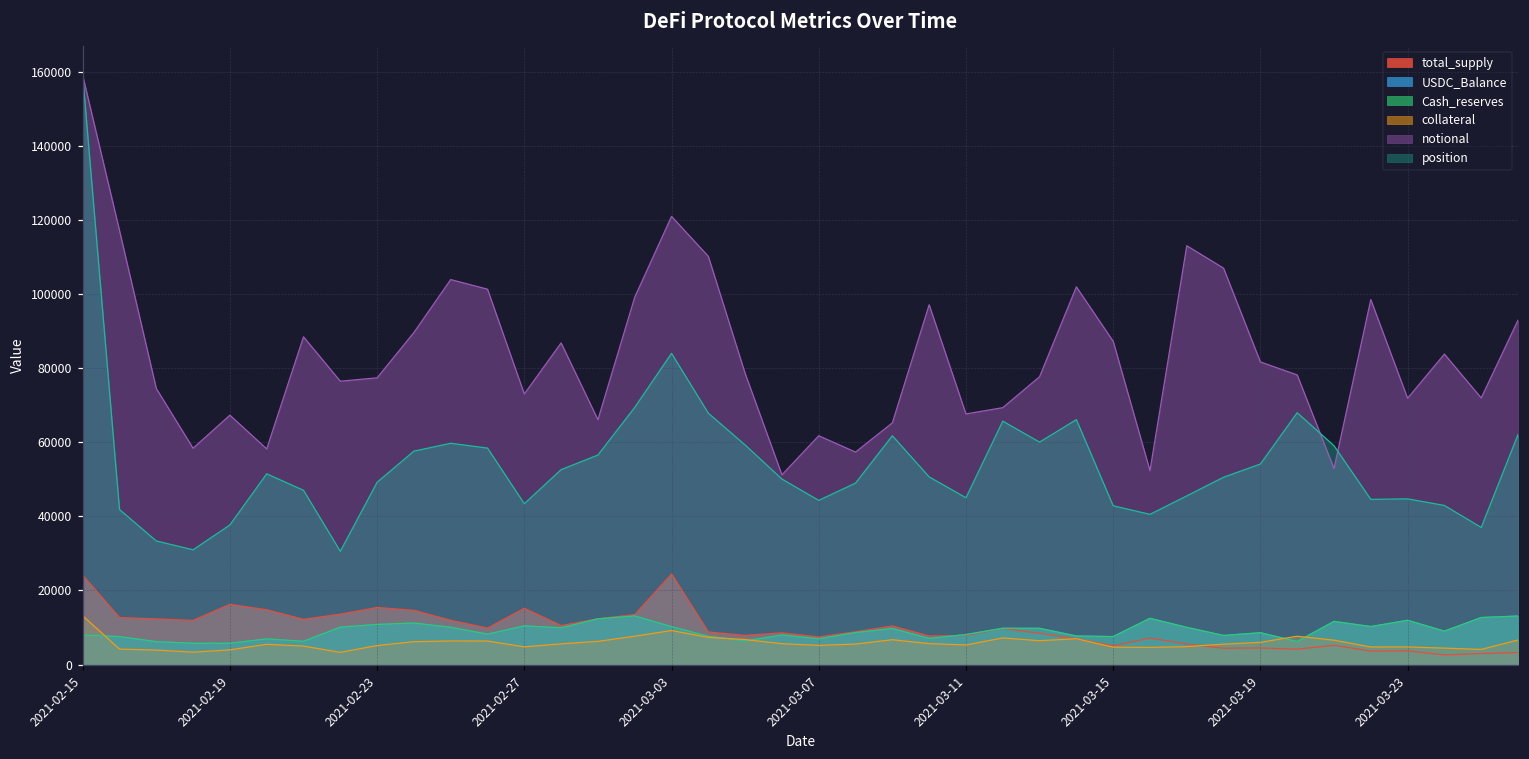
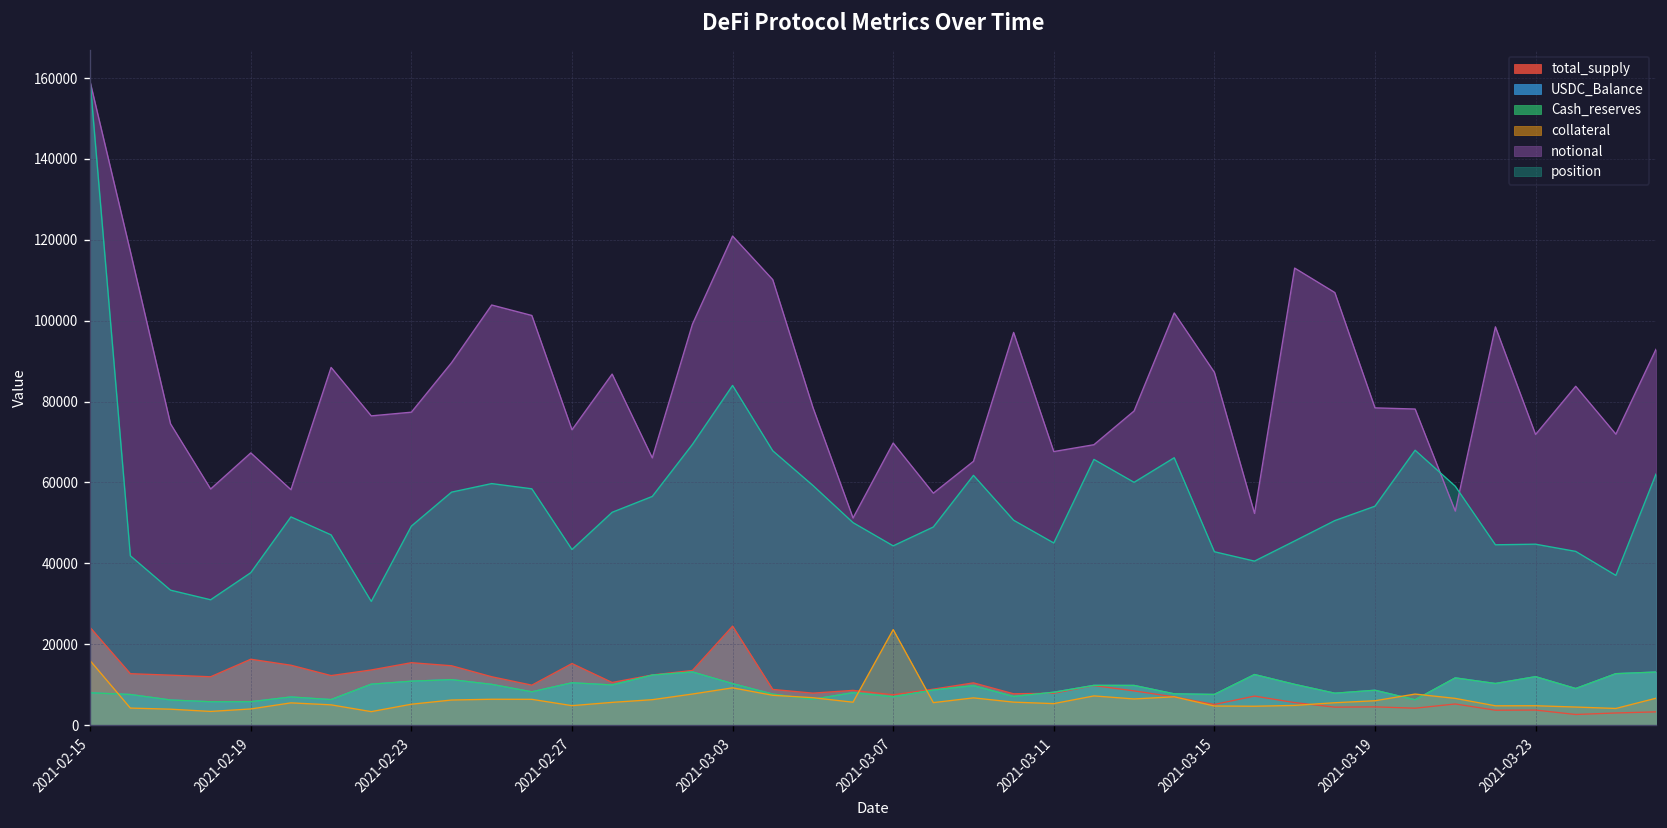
collateral, 2021-02-15: 13000 -> 16000
collateral, 2021-03-07: 5000 -> 24000
notional, 2021-03-07: 62000 -> 70000
notional, 2021-03-19: 82000 -> 78000
